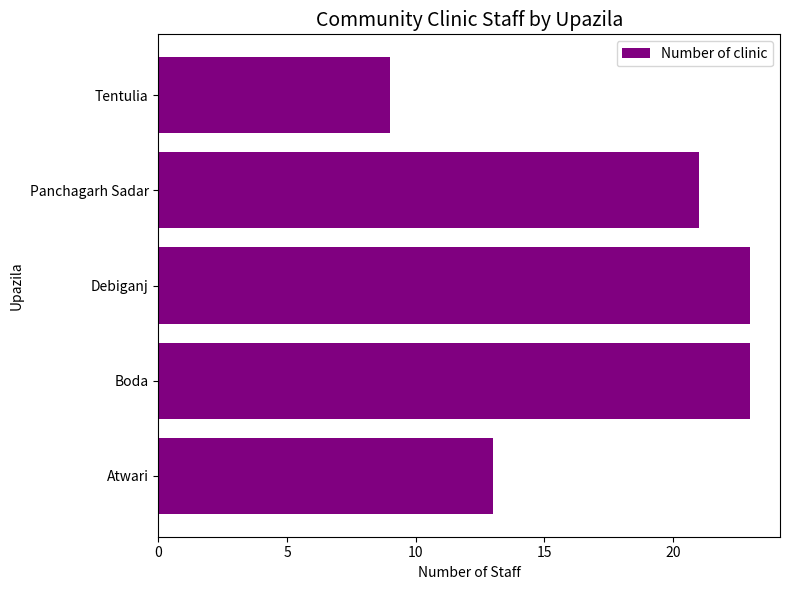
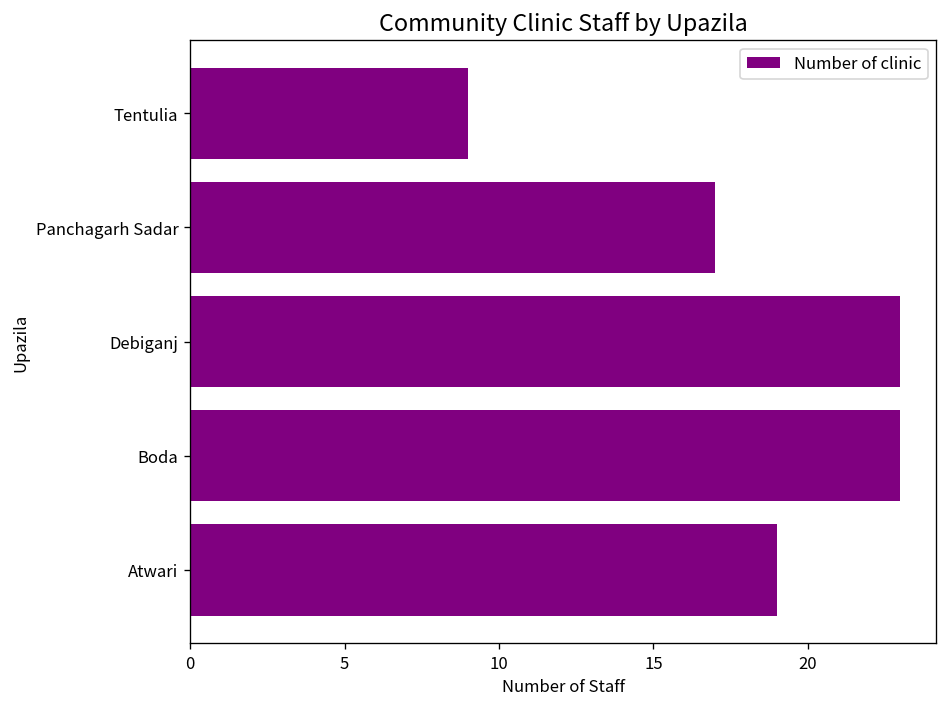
Panchagarh Sadar: 21 -> 17
Atwari: 13 -> 19
